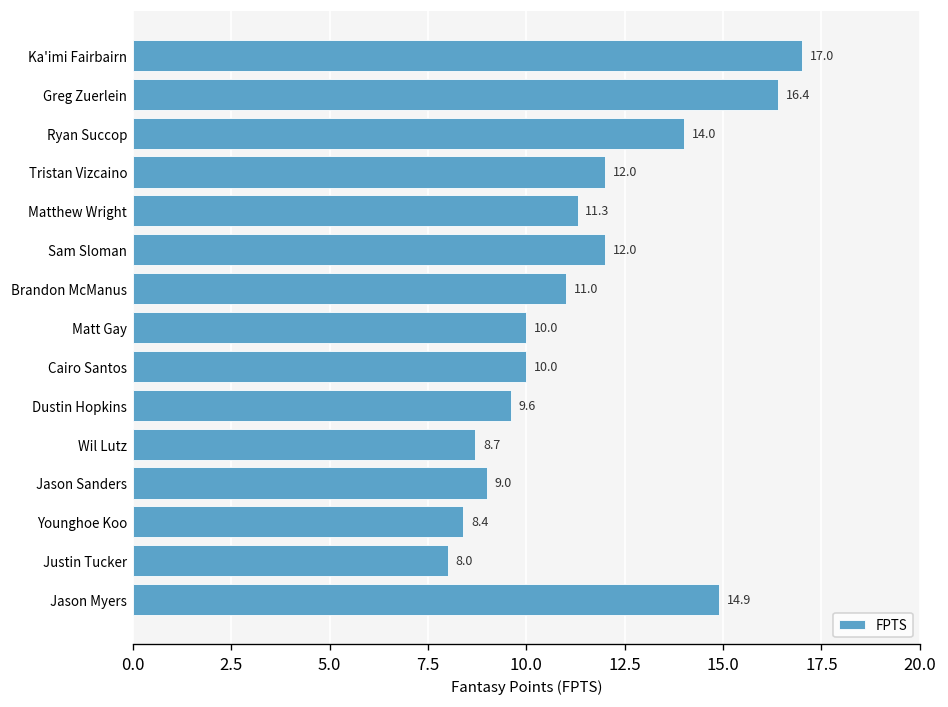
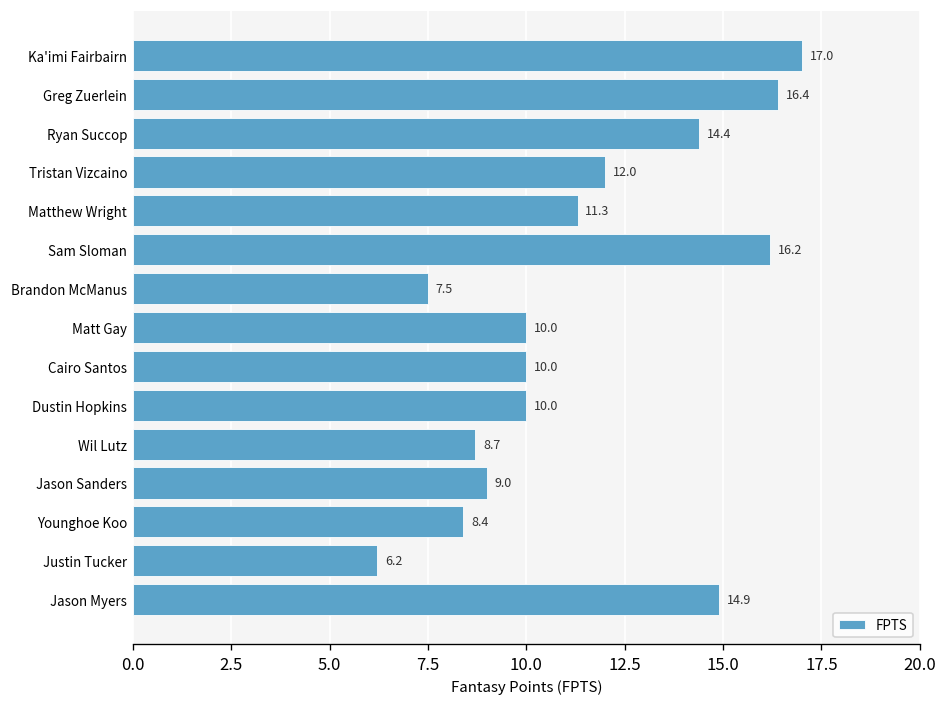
Ryan Succop: 14.0 -> 14.4
Sam Sloman: 12.0 -> 16.2
Brandon McManus: 11.0 -> 7.5
Dustin Hopkins: 9.6 -> 10.0
Justin Tucker: 8.0 -> 6.2
